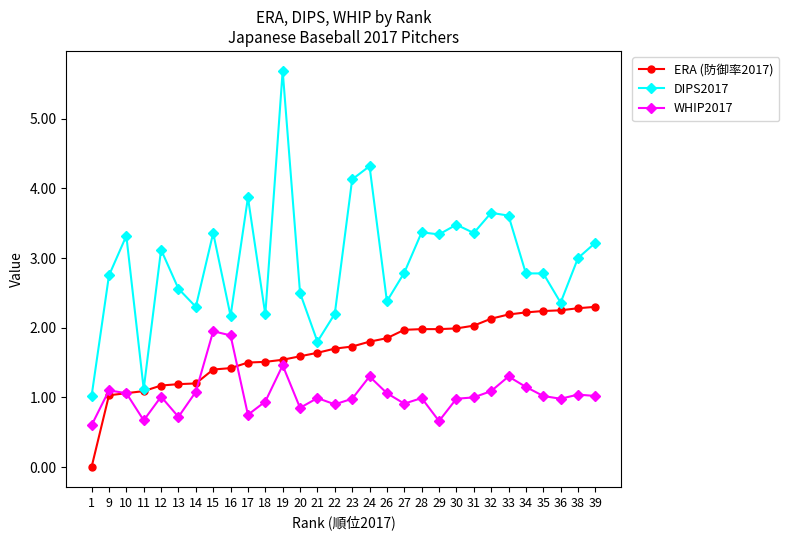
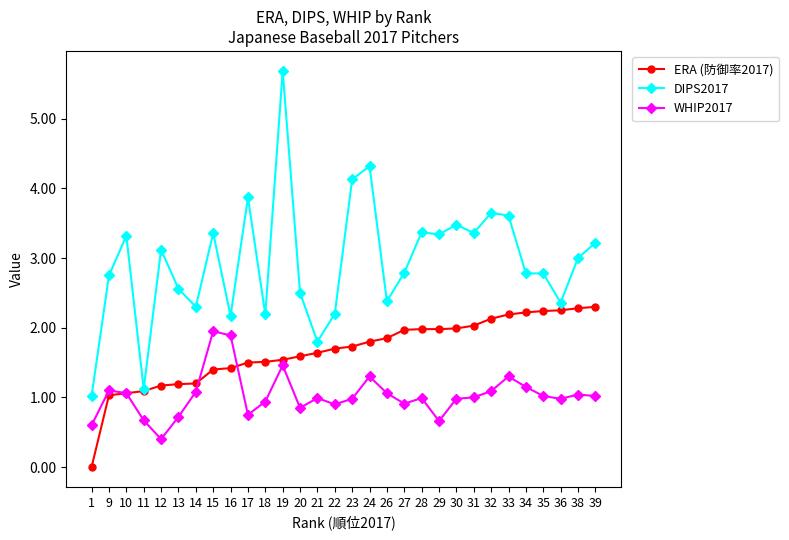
WHIP2017, 12: 1.0 -> 0.4
